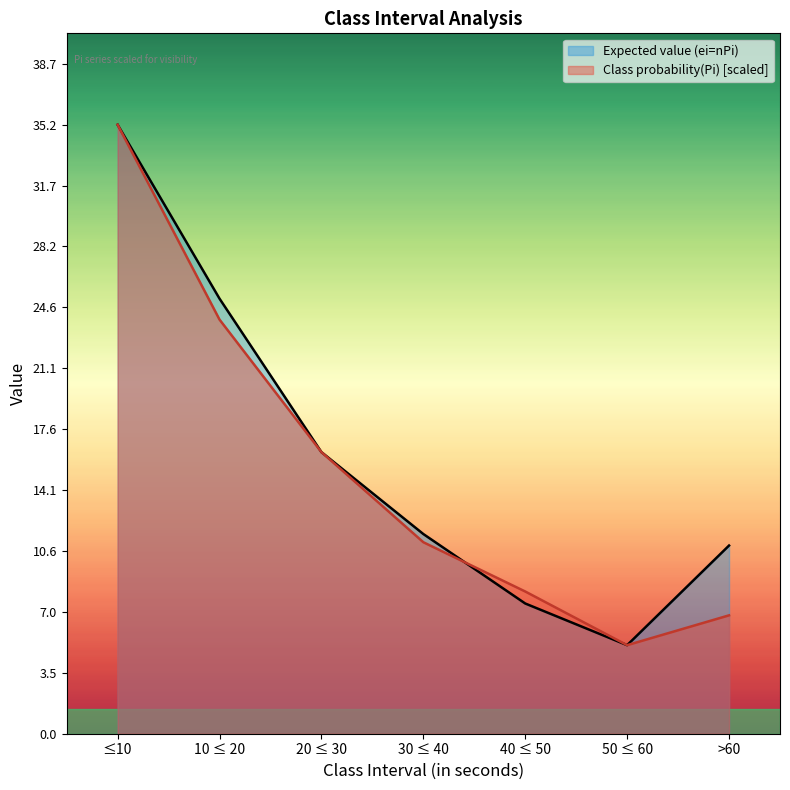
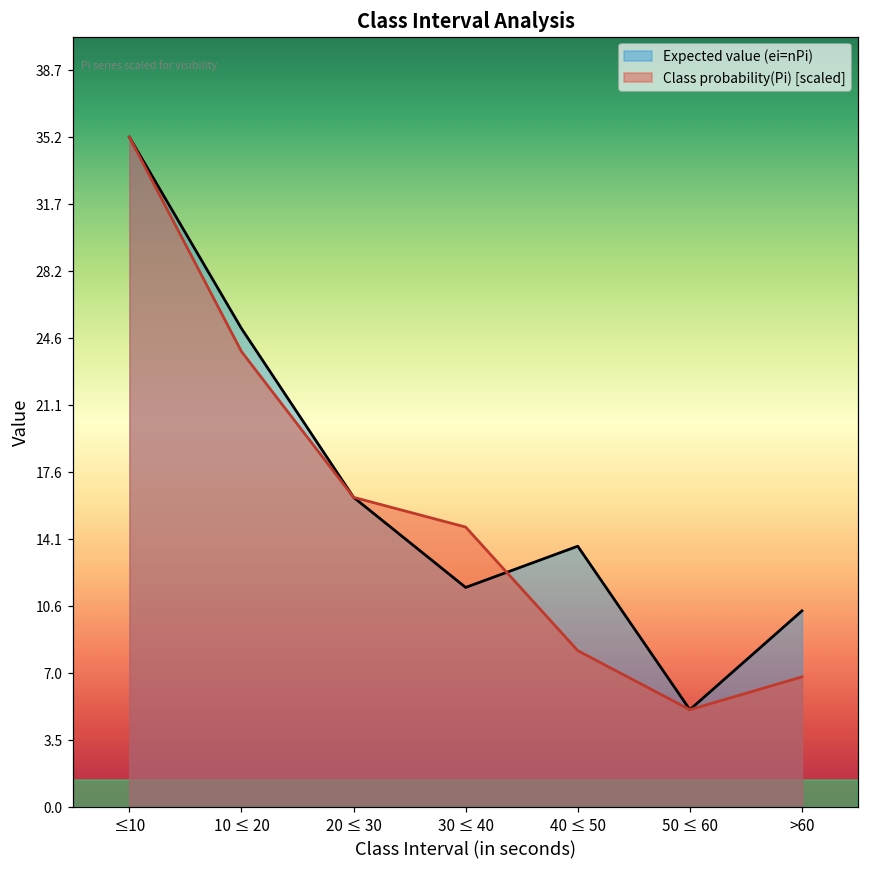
Class probability(Pi) [scaled], 30 ≤ 40: 11.1 -> 14.7
Expected value (ei=nPi), 40 ≤ 50: 7.5 -> 13.7
Expected value (ei=nPi), >60: 10.9 -> 10.3
